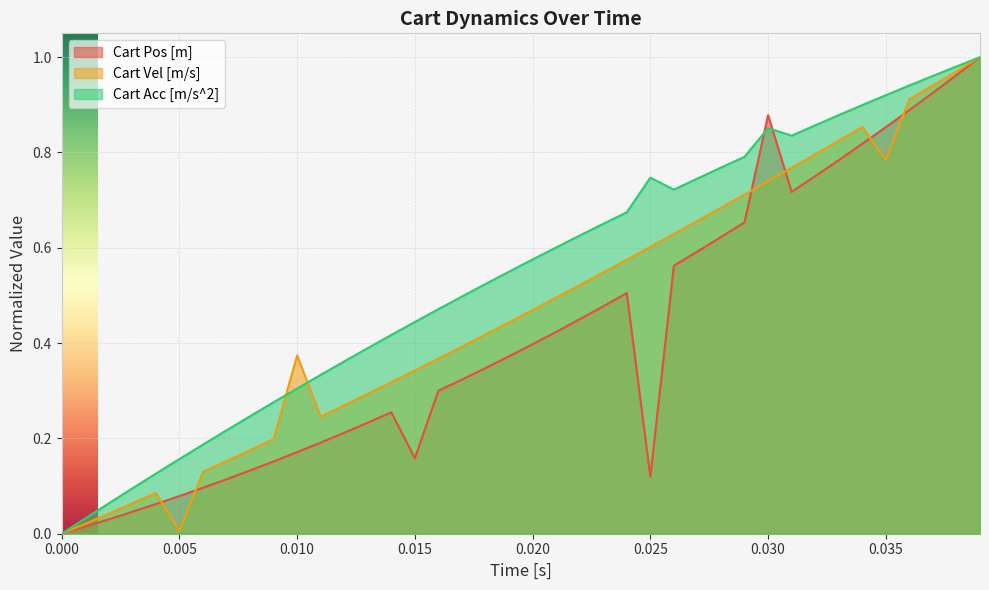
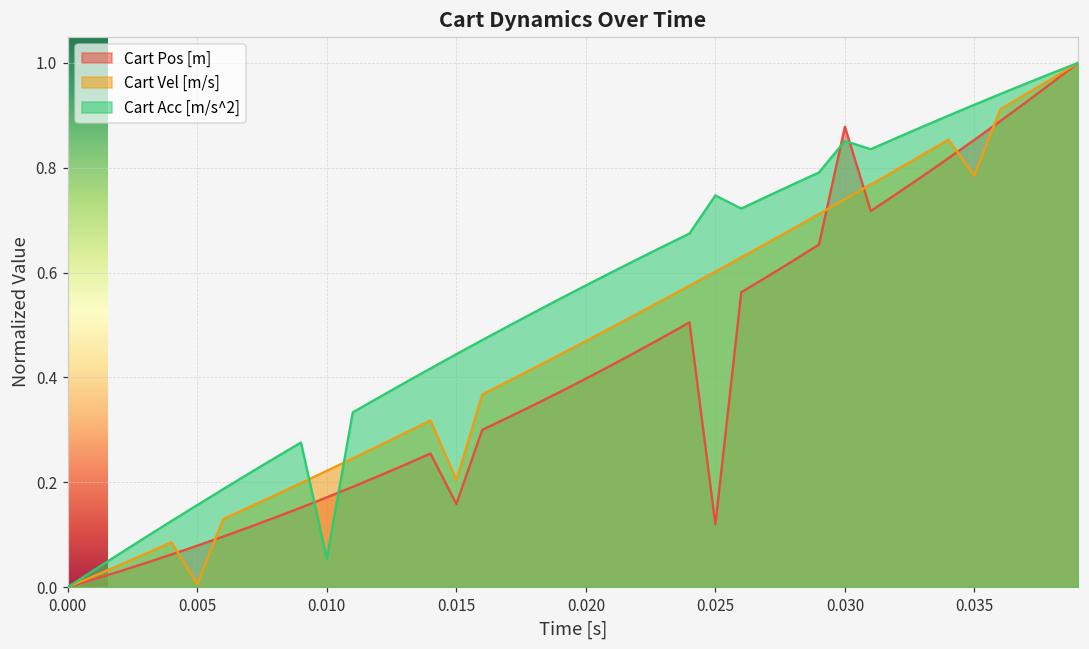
Cart Vel [m/s], 0.010: 0.37 -> 0.22
Cart Acc [m/s^2], 0.010: 0.30 -> 0.05
Cart Vel [m/s], 0.015: 0.34 -> 0.20
